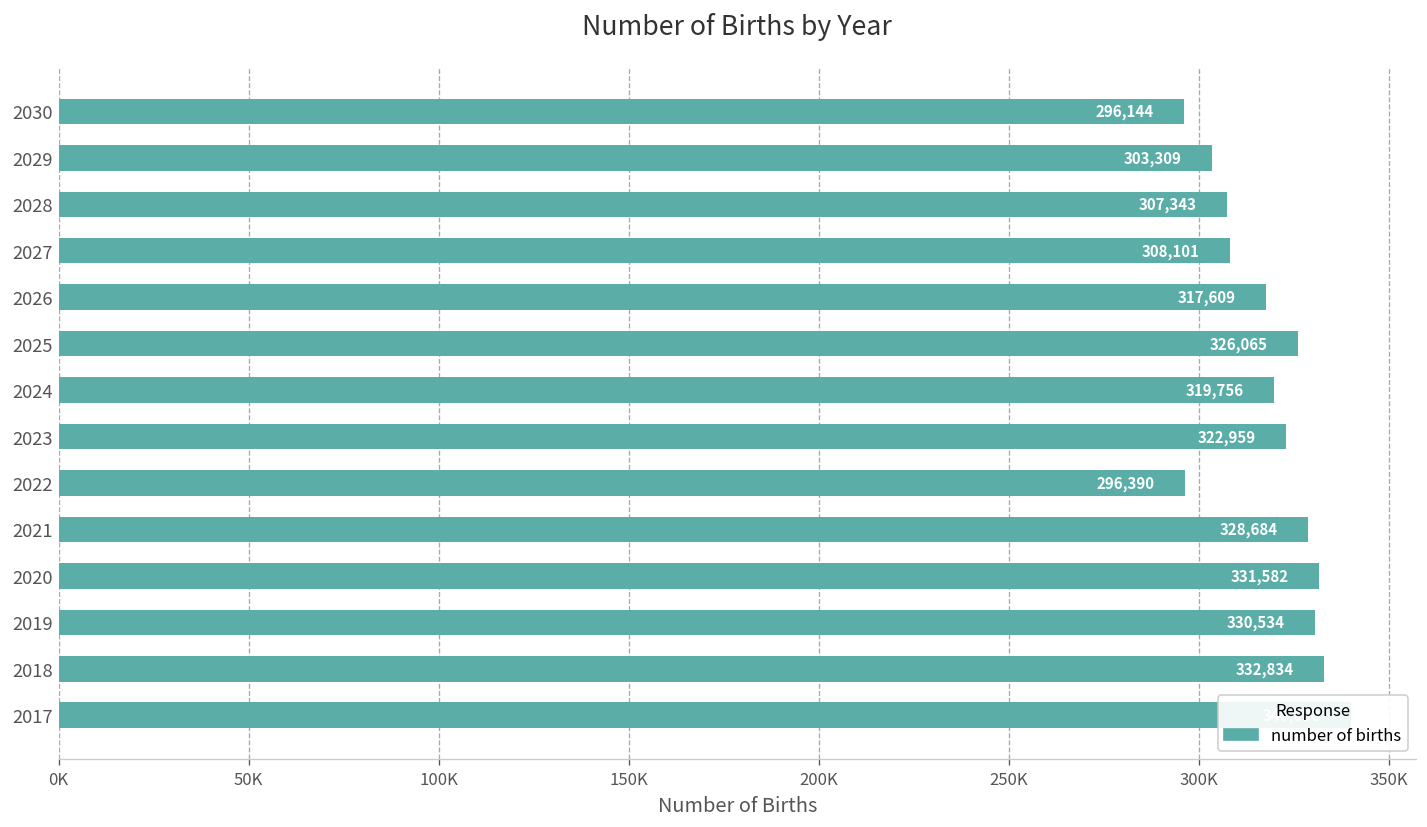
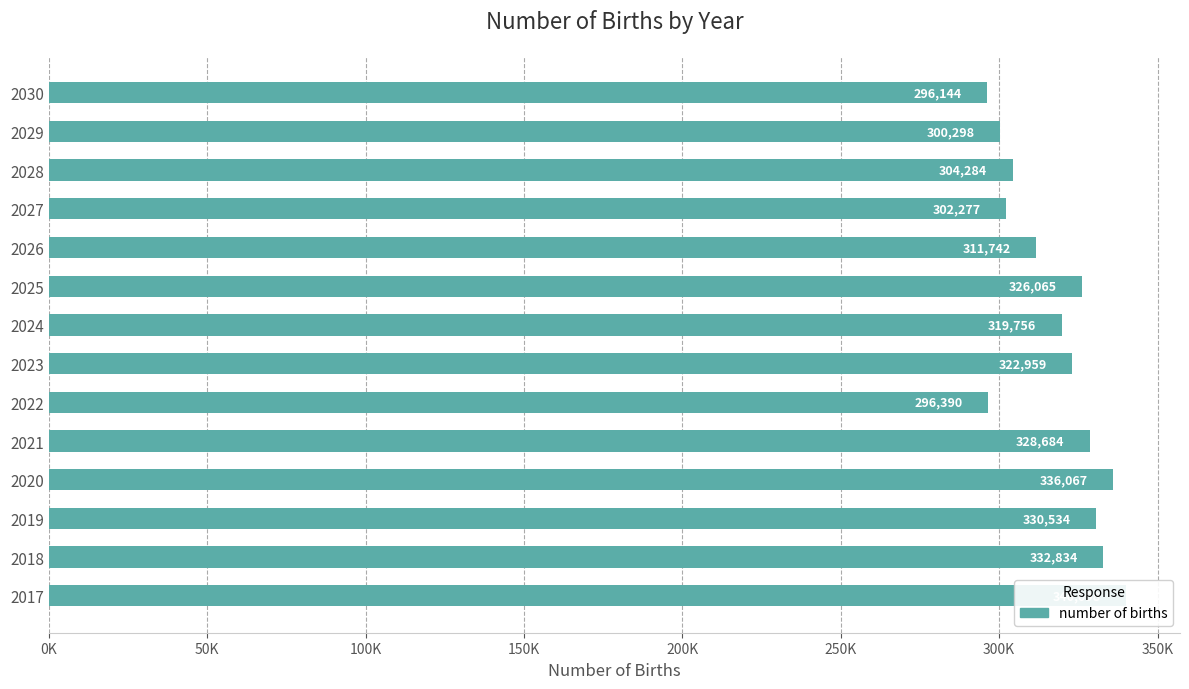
2029: 303,309 -> 300,298
2028: 307,343 -> 304,284
2027: 308,101 -> 302,277
2026: 317,609 -> 311,742
2020: 331,582 -> 336,067
